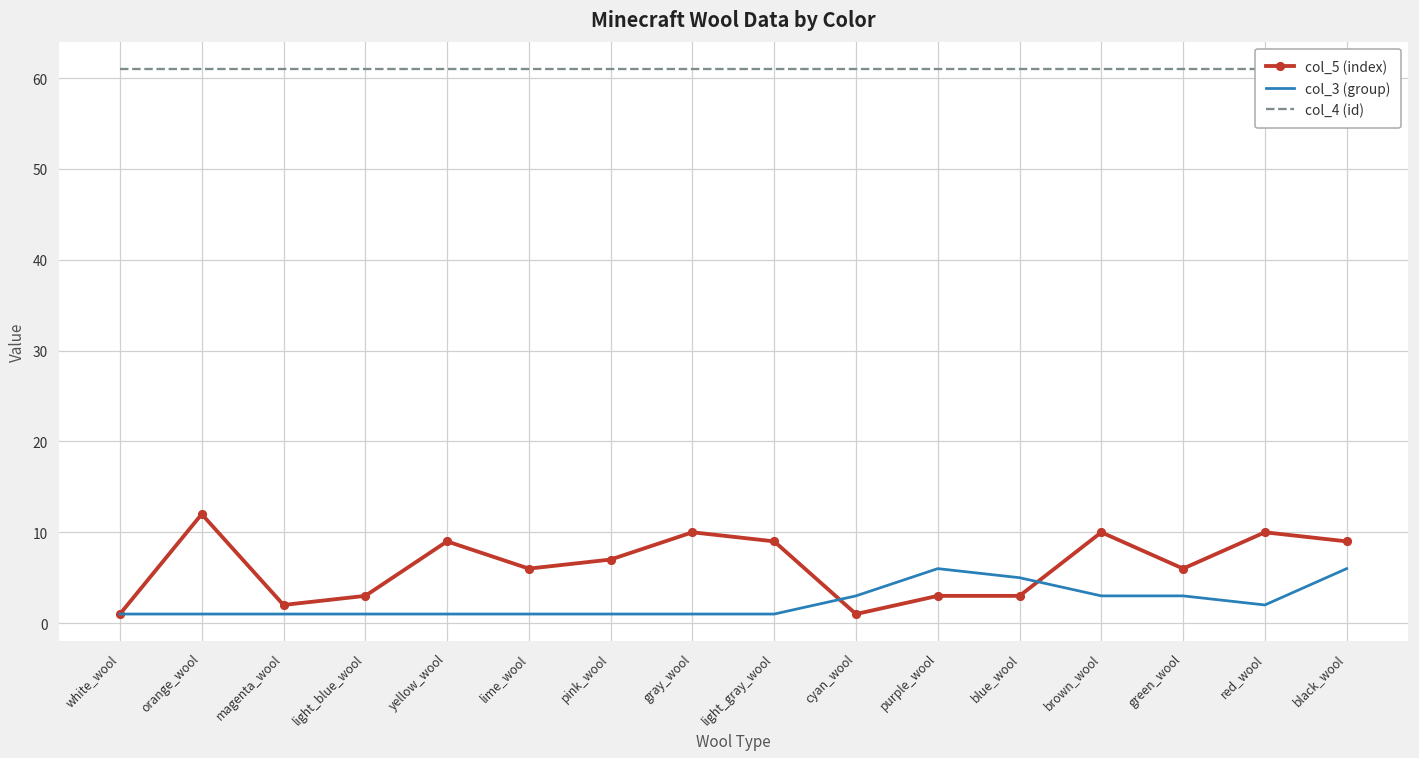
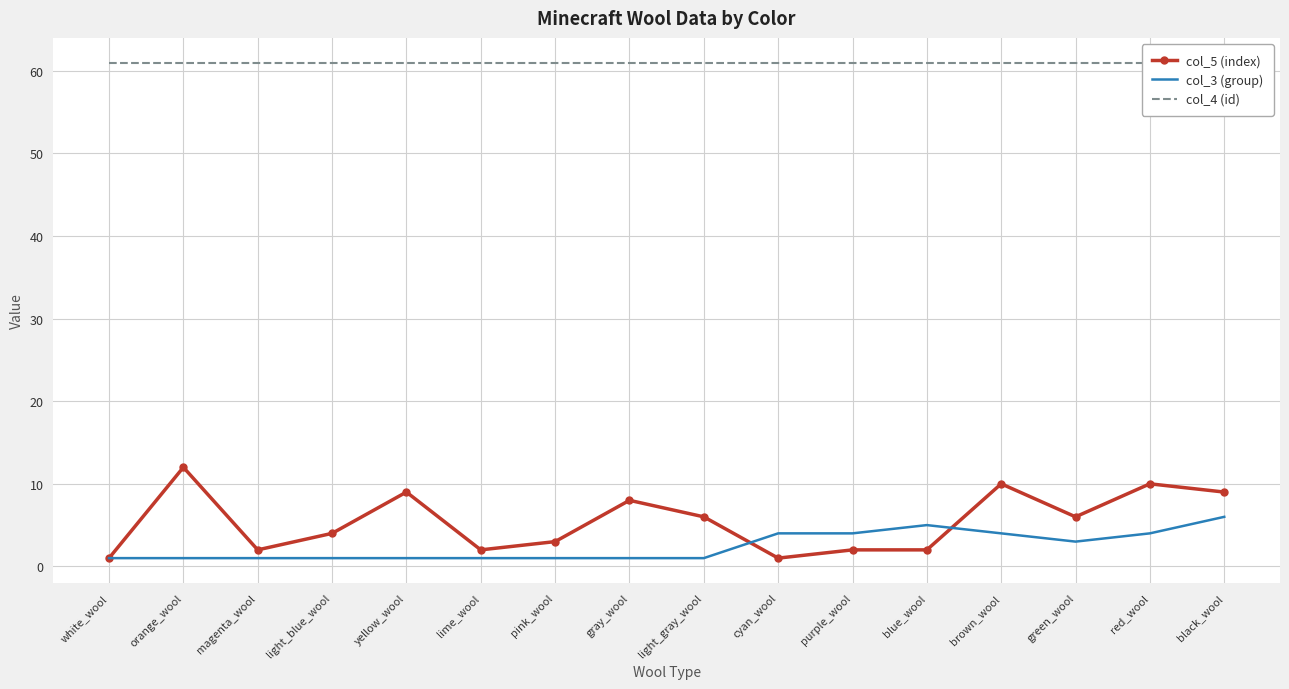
col_5 (index), light_blue_wool: 3 -> 4
col_5 (index), lime_wool: 6 -> 2
col_5 (index), pink_wool: 7 -> 3
col_5 (index), gray_wool: 10 -> 8
col_5 (index), light_gray_wool: 9 -> 6
col_3 (group), cyan_wool: 3 -> 4
col_5 (index), purple_wool: 3 -> 2
col_3 (group), purple_wool: 6 -> 4
col_5 (index), blue_wool: 3 -> 2
col_3 (group), brown_wool: 3 -> 4
col_3 (group), red_wool: 2 -> 4
